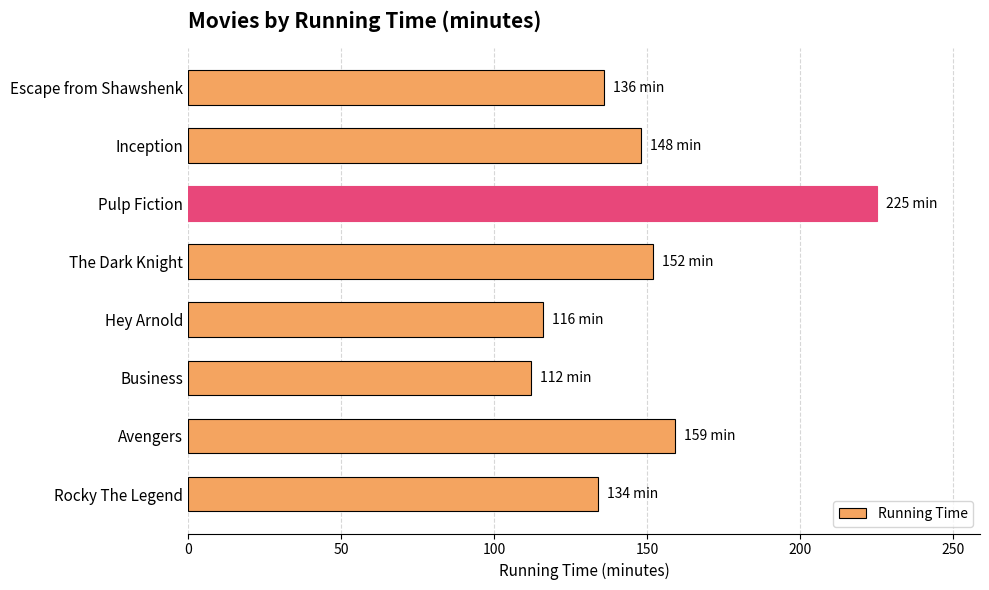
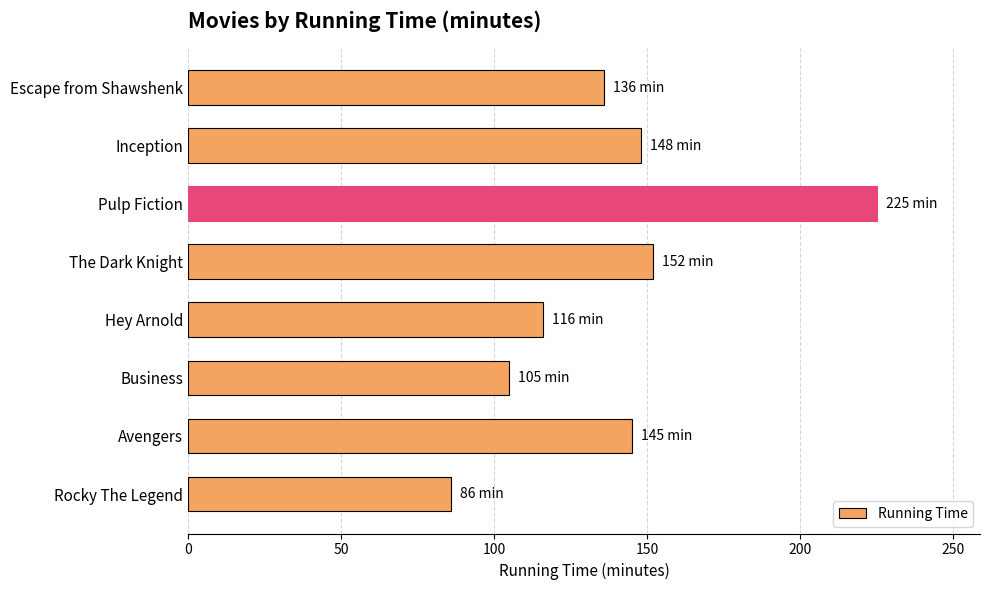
Business: 112 -> 105
Avengers: 159 -> 145
Rocky The Legend: 134 -> 86
